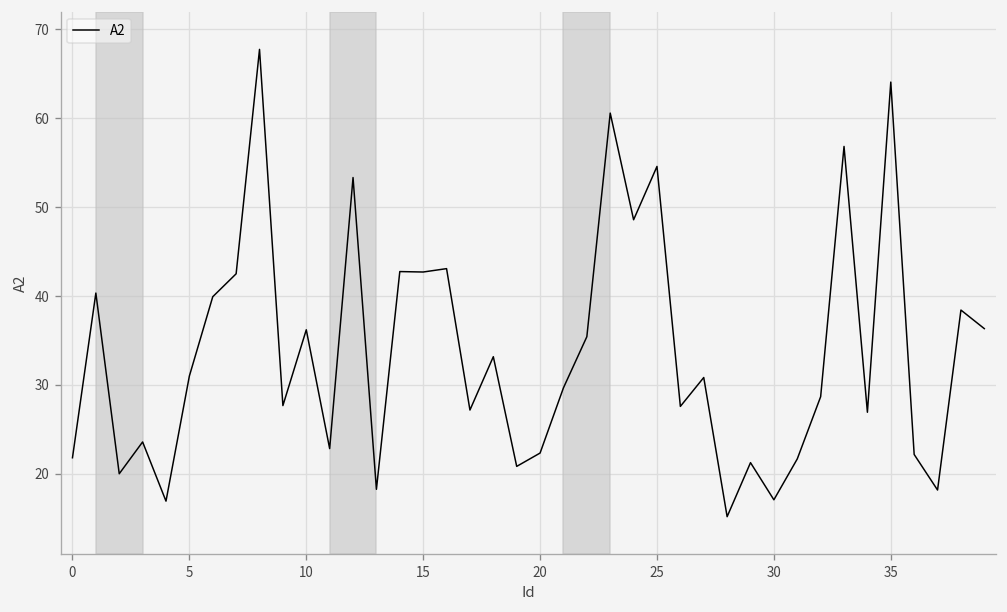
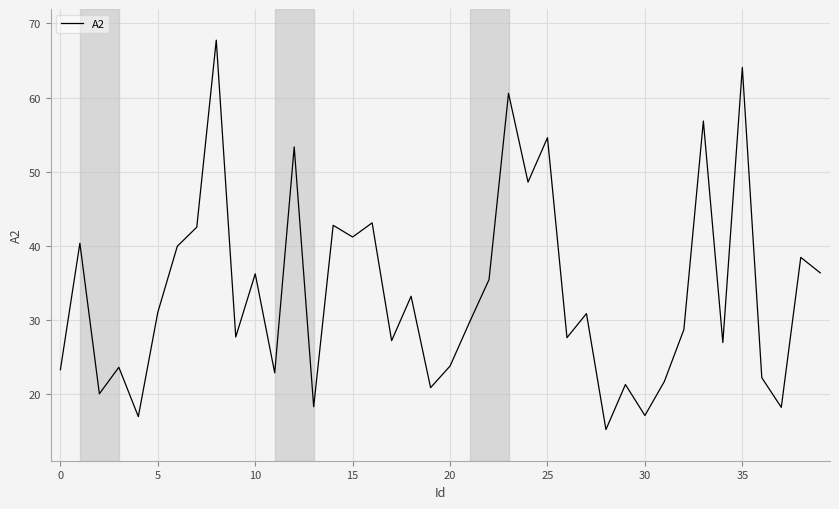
0: 22 -> 23
15: 43 -> 41
20: 22 -> 24
